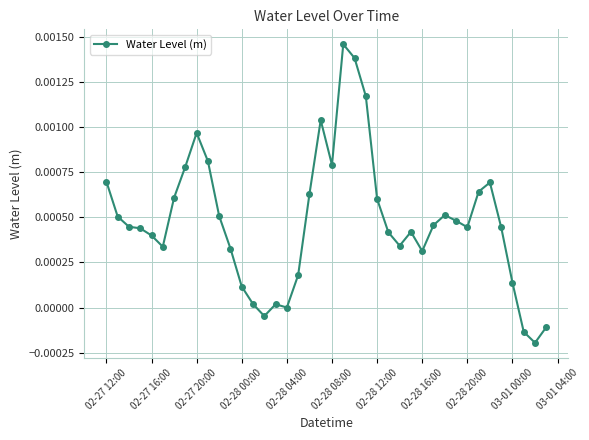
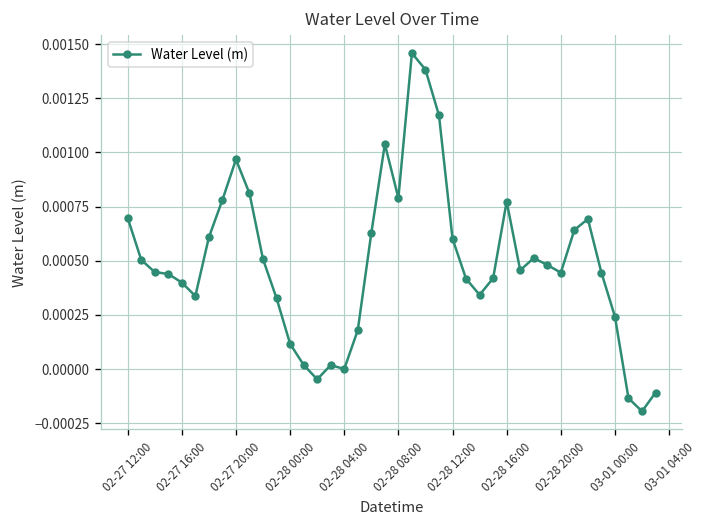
02-28 16:00: 0.00031 -> 0.00077
03-01 00:00: 0.00014 -> 0.00024
